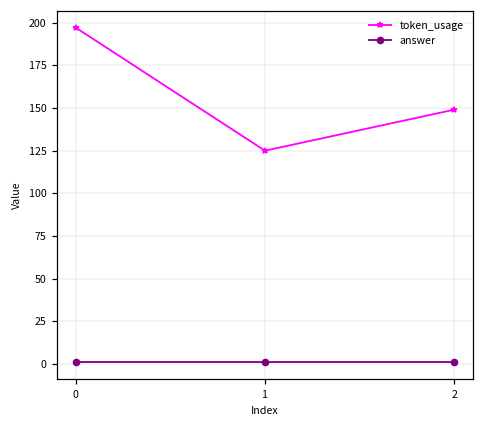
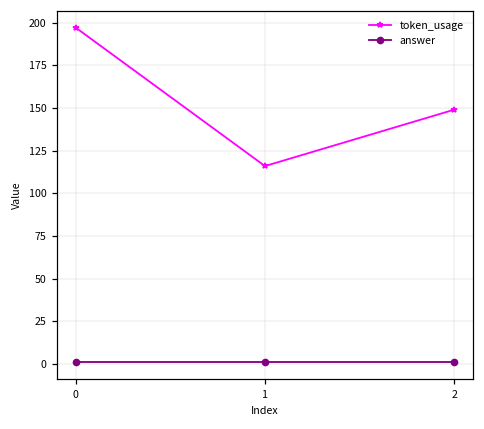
token_usage, 1: 125 -> 116
